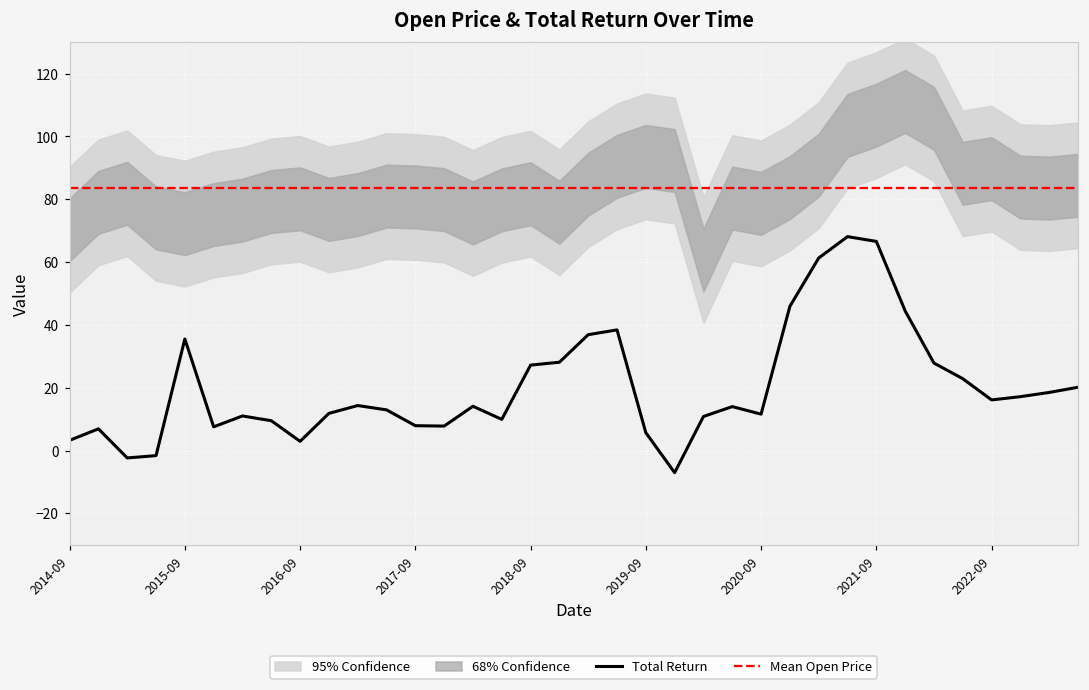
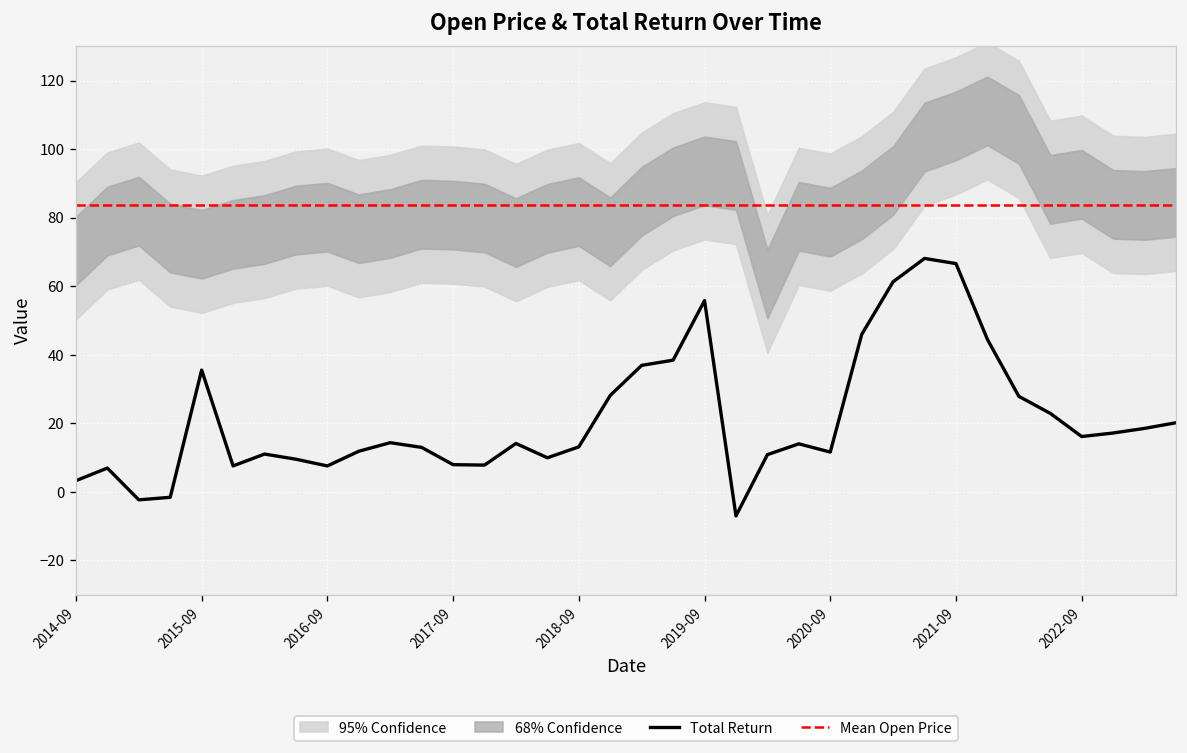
Total Return, 2016-09: 3 -> 8
Total Return, 2018-09: 27 -> 13
Total Return, 2019-09: 6 -> 56
